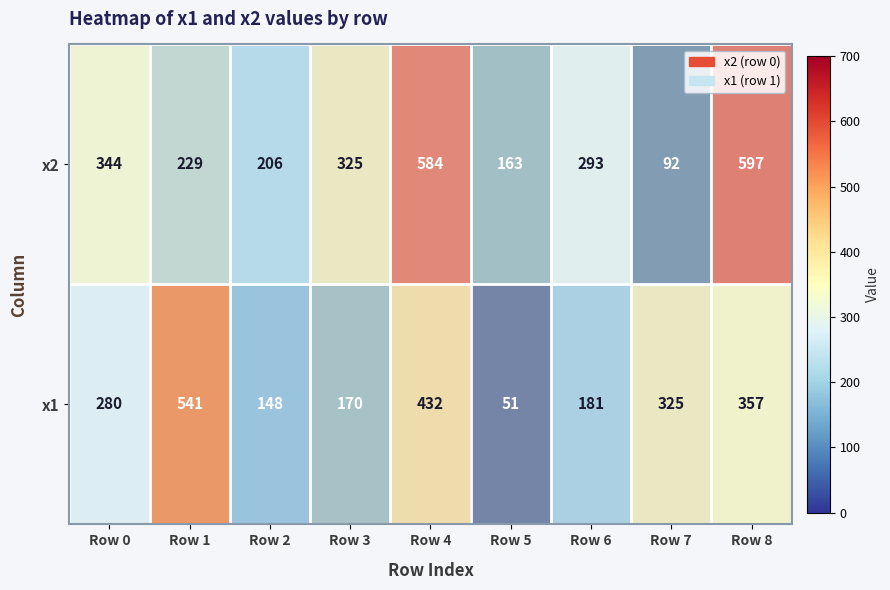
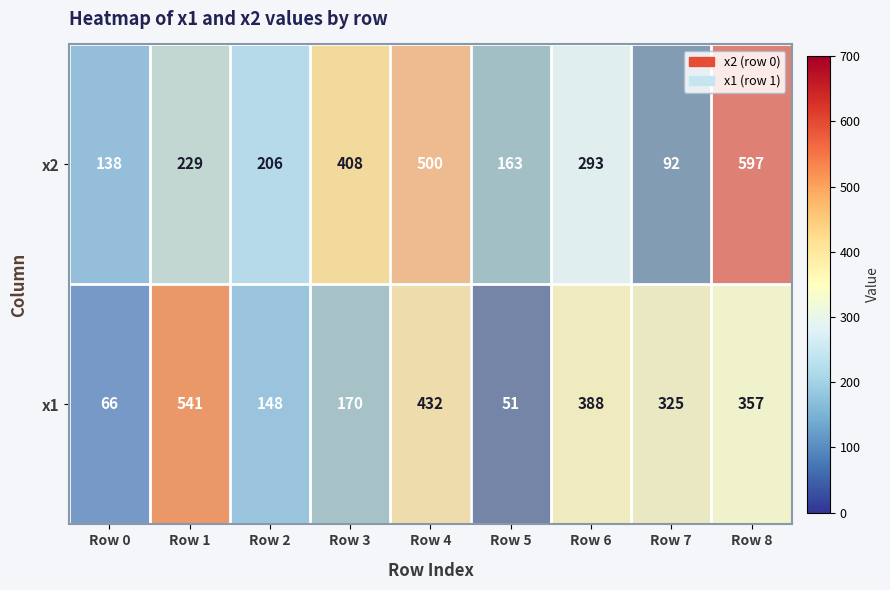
x2, Row 0: 344 -> 138
x2, Row 3: 325 -> 408
x2, Row 4: 584 -> 500
x1, Row 0: 280 -> 66
x1, Row 6: 181 -> 388
